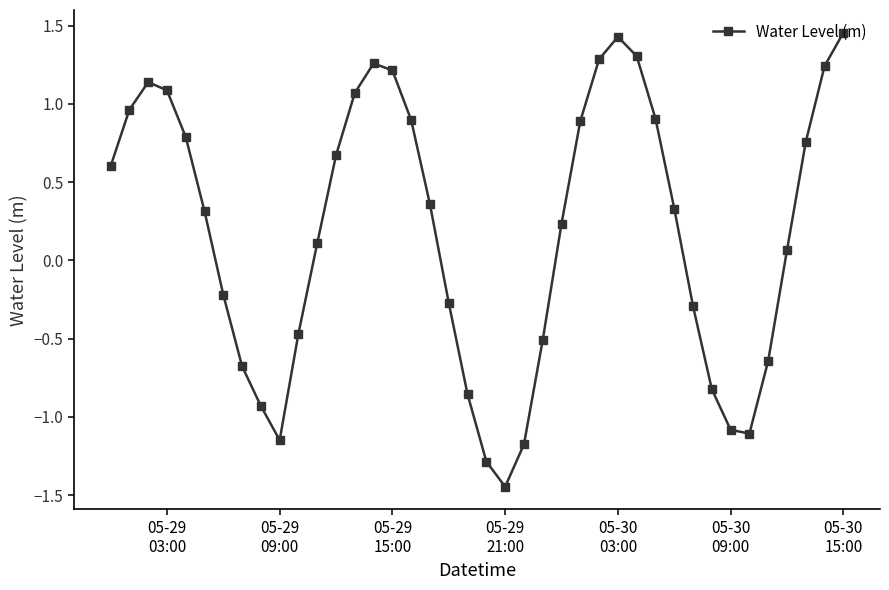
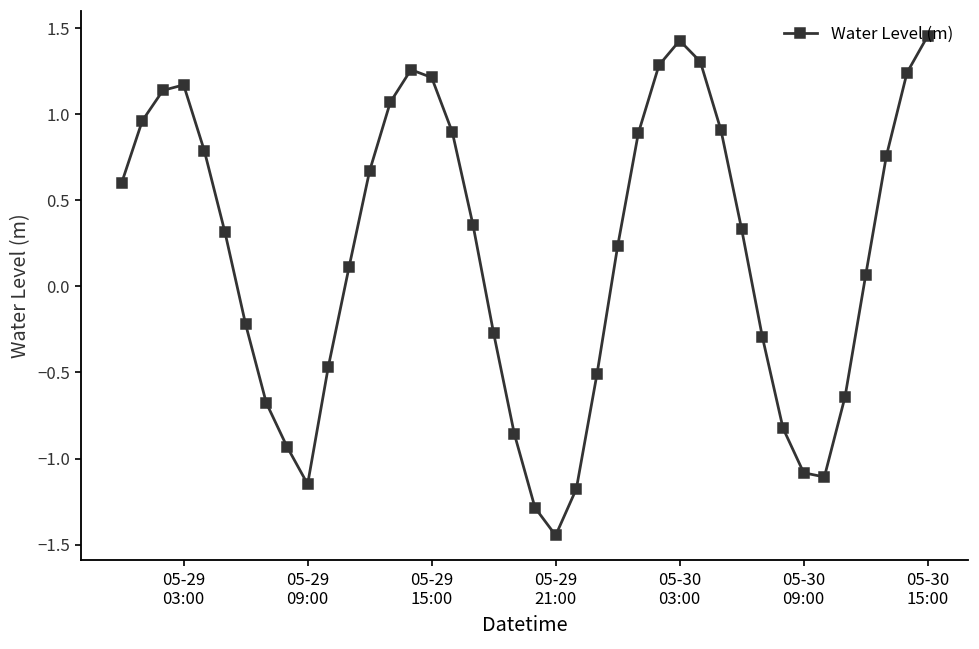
05-29 03:00: 1.09 -> 1.17
